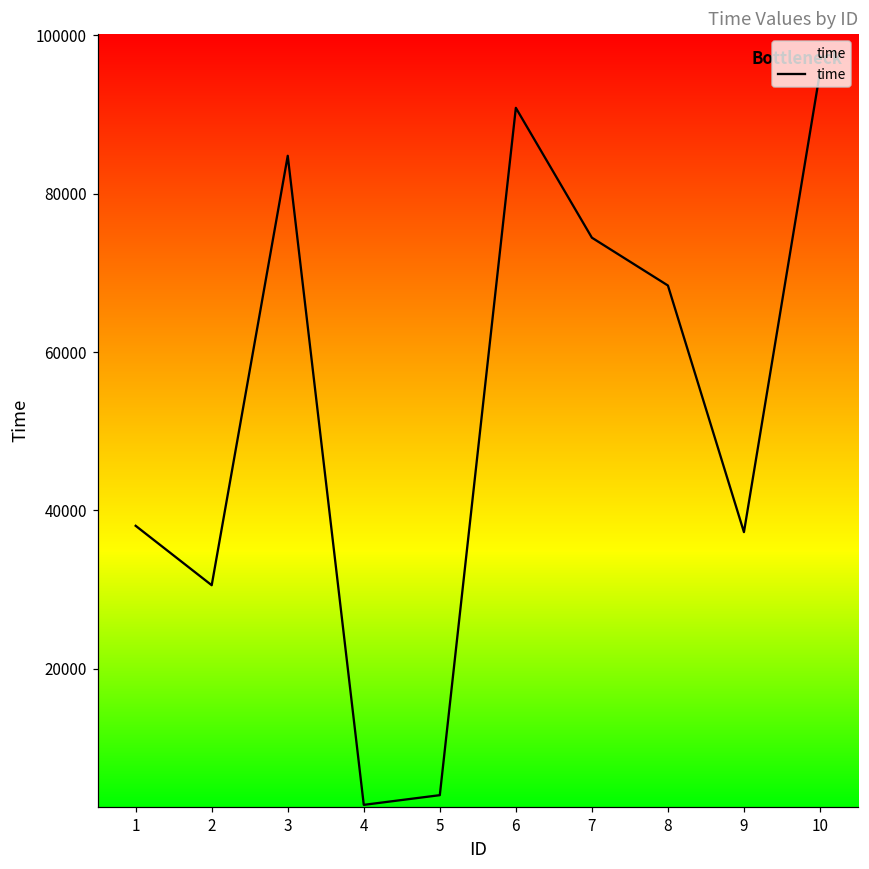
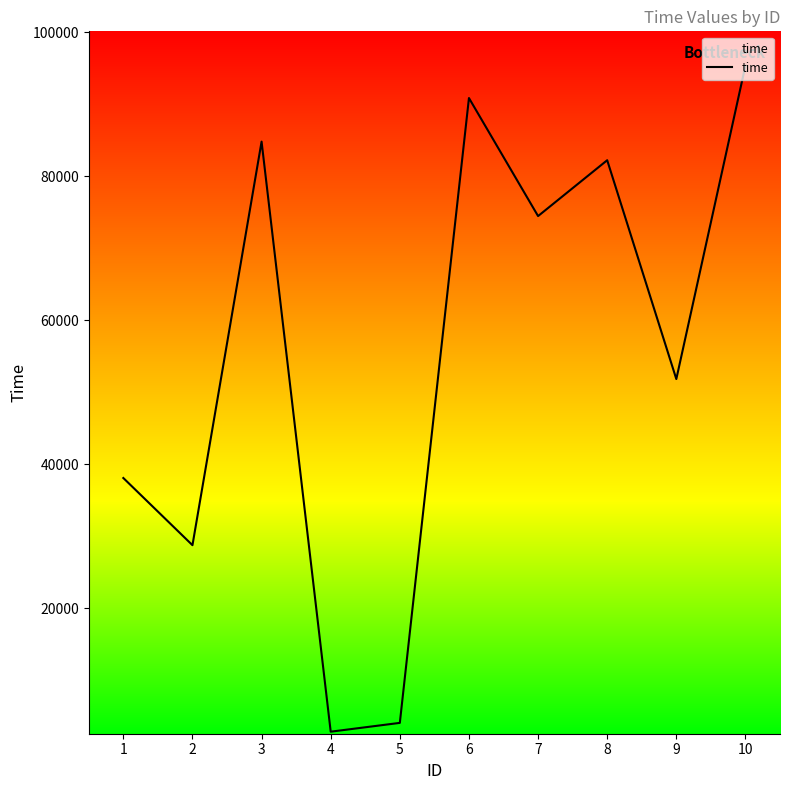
2: 31000 -> 29000
8: 68000 -> 82000
9: 37000 -> 52000
